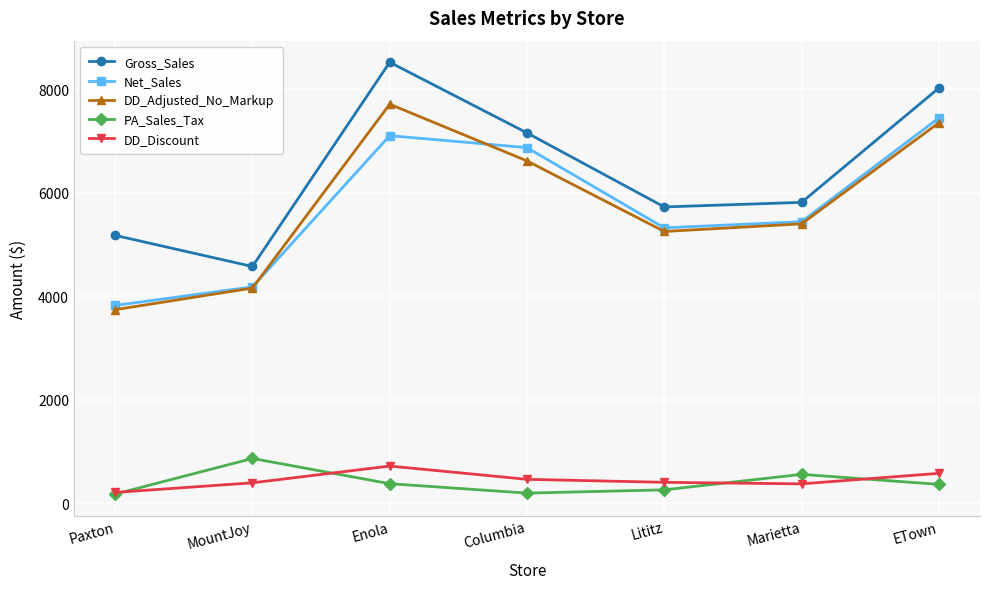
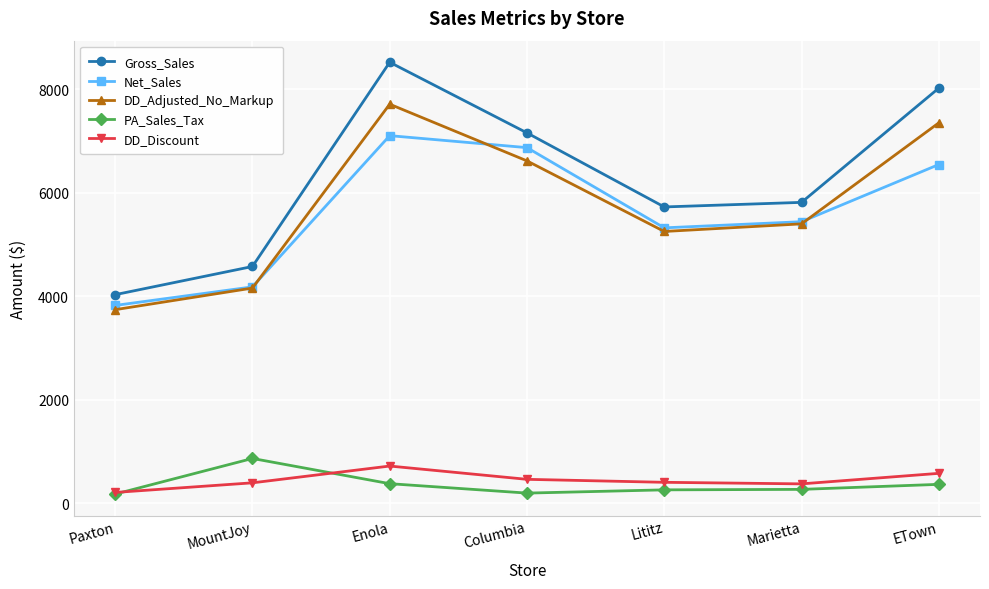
Gross_Sales, Paxton: 5200 -> 4000
PA_Sales_Tax, Marietta: 600 -> 300
Net_Sales, ETown: 7400 -> 6500
